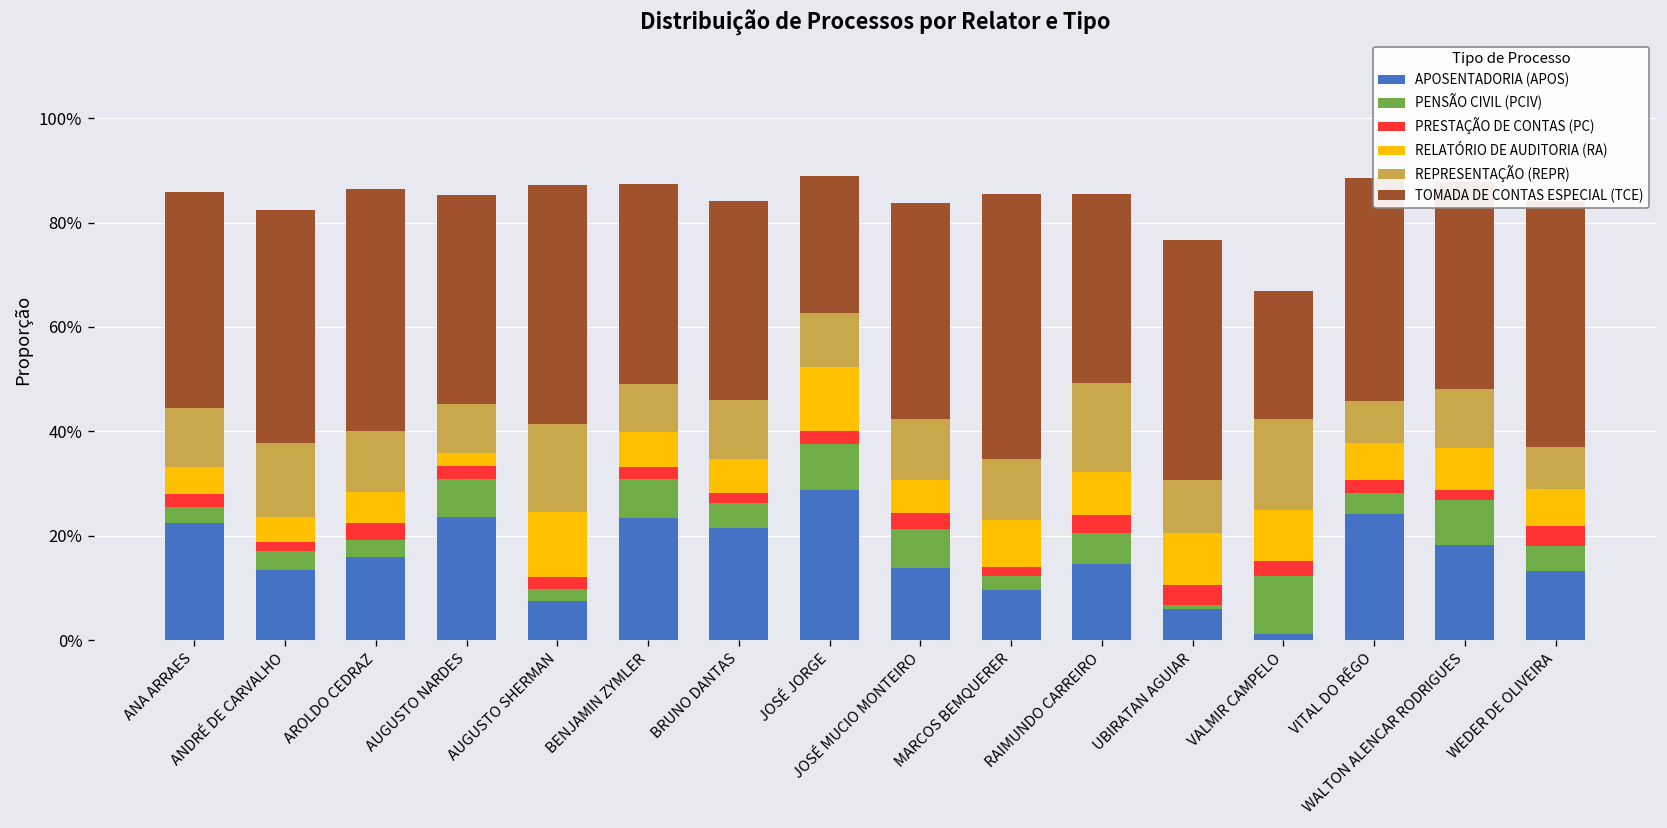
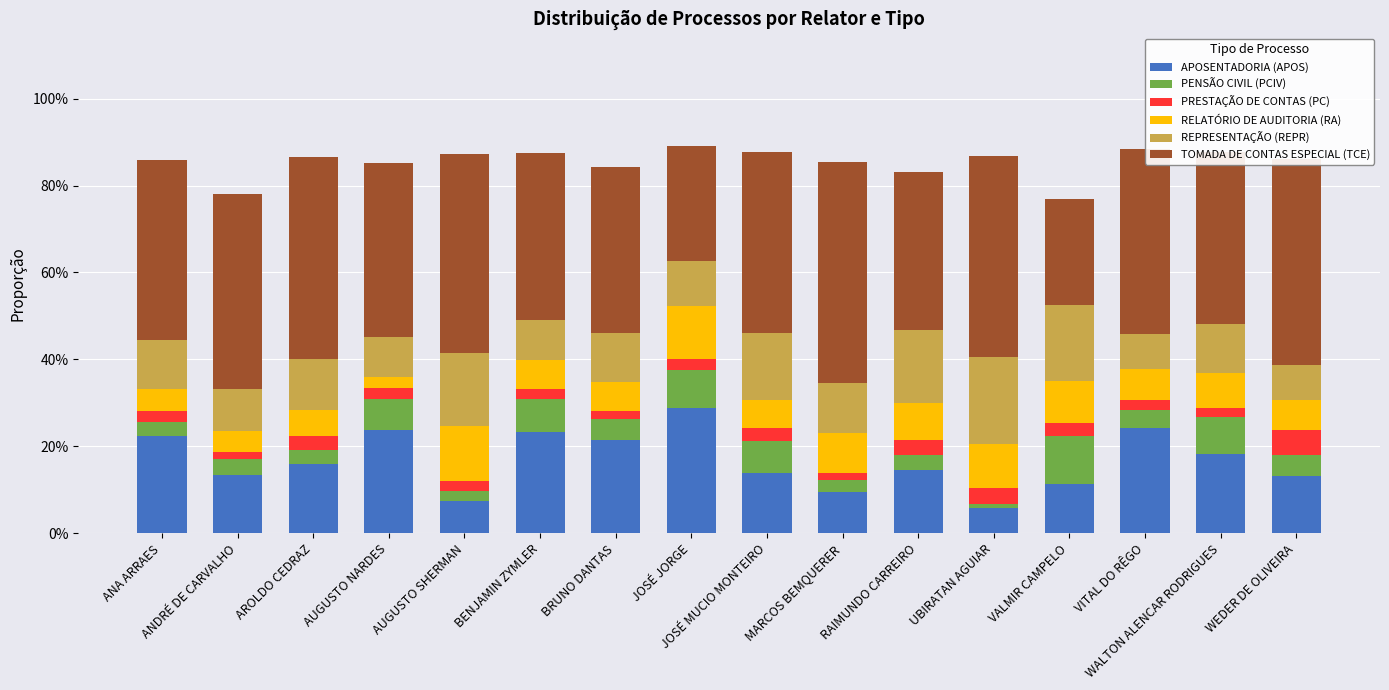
REPRESENTAÇÃO (REPR), ANDRÉ DE CARVALHO: 14% -> 10%
REPRESENTAÇÃO (REPR), JOSÉ MUCIO MONTEIRO: 12% -> 15%
PENSÃO CIVIL (PCIV), RAIMUNDO CARREIRO: 6% -> 4%
REPRESENTAÇÃO (REPR), UBIRATAN AGUIAR: 10% -> 20%
APOSENTADORIA (APOS), VALMIR CAMPELO: 1% -> 11%
PRESTAÇÃO DE CONTAS (PC), WEDER DE OLIVEIRA: 4% -> 6%
